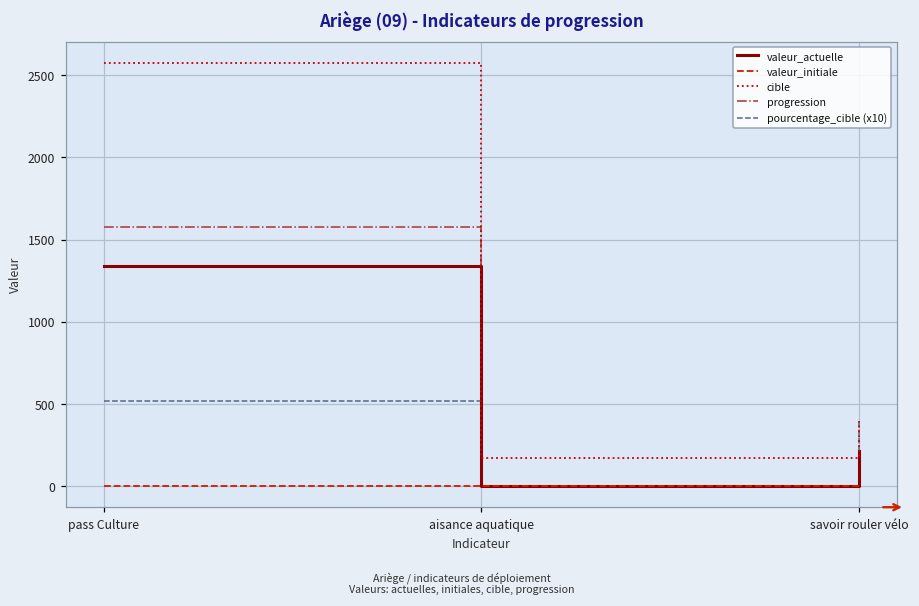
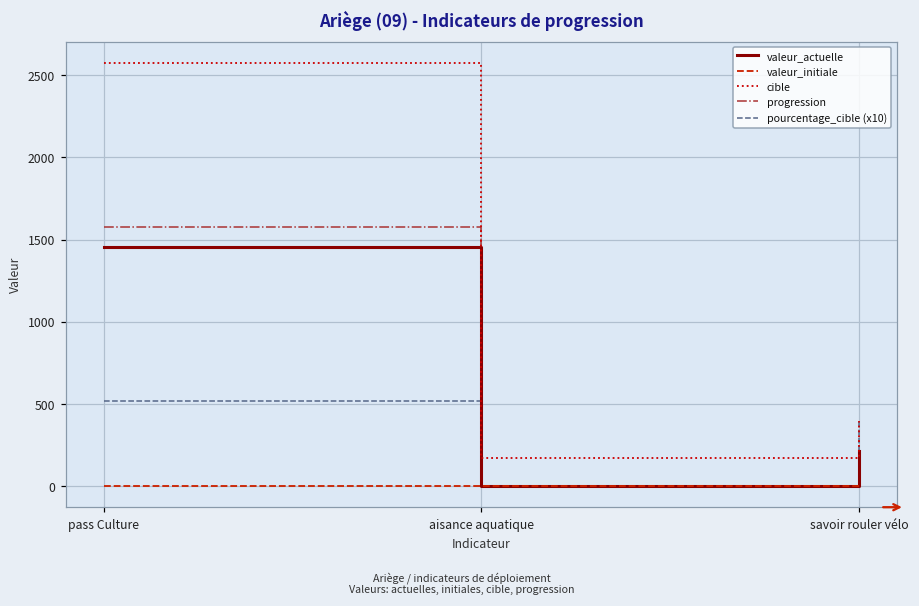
valeur_actuelle, pass Culture: 1340 -> 1460
